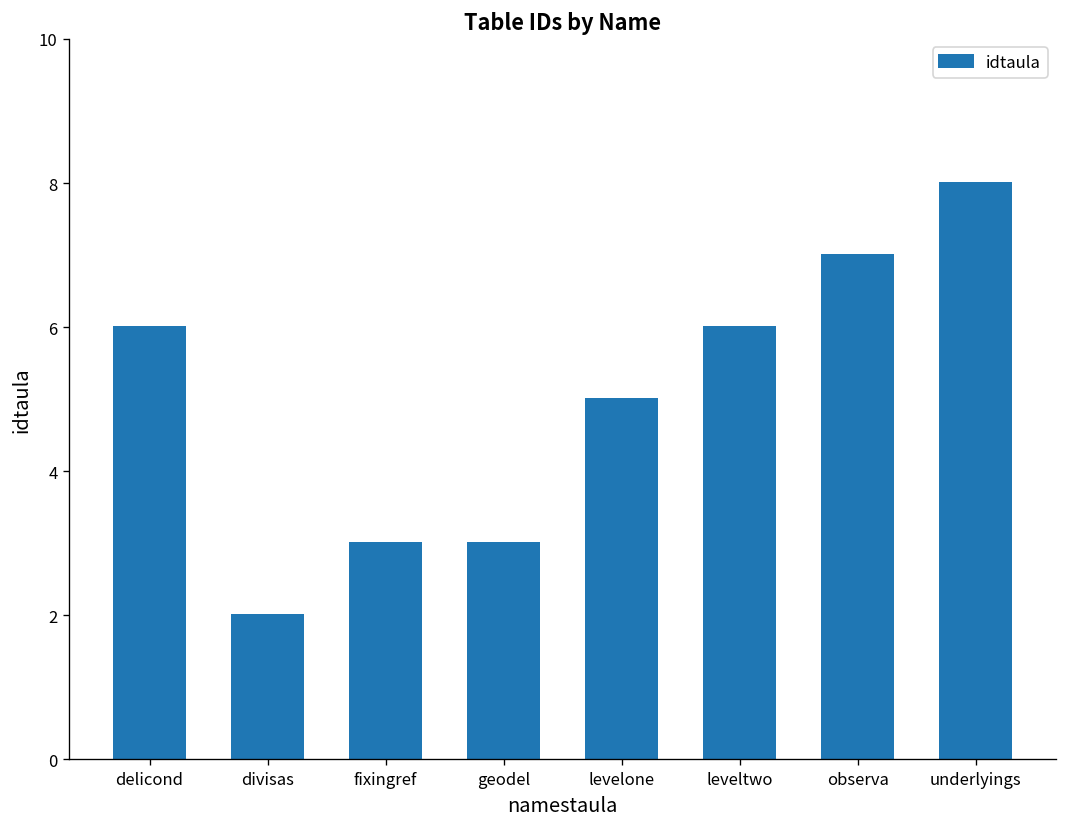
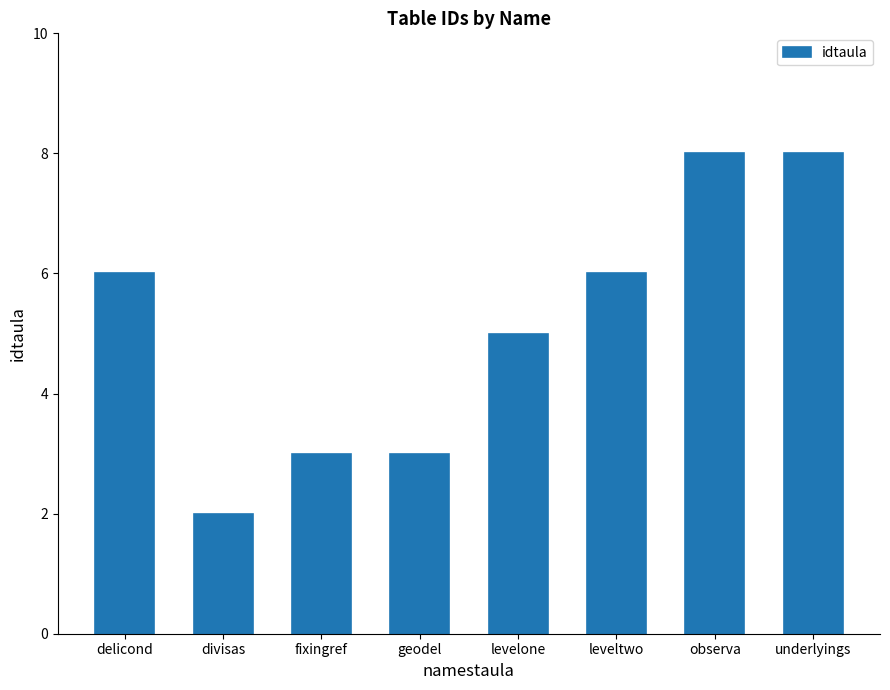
observa: 7 -> 8
